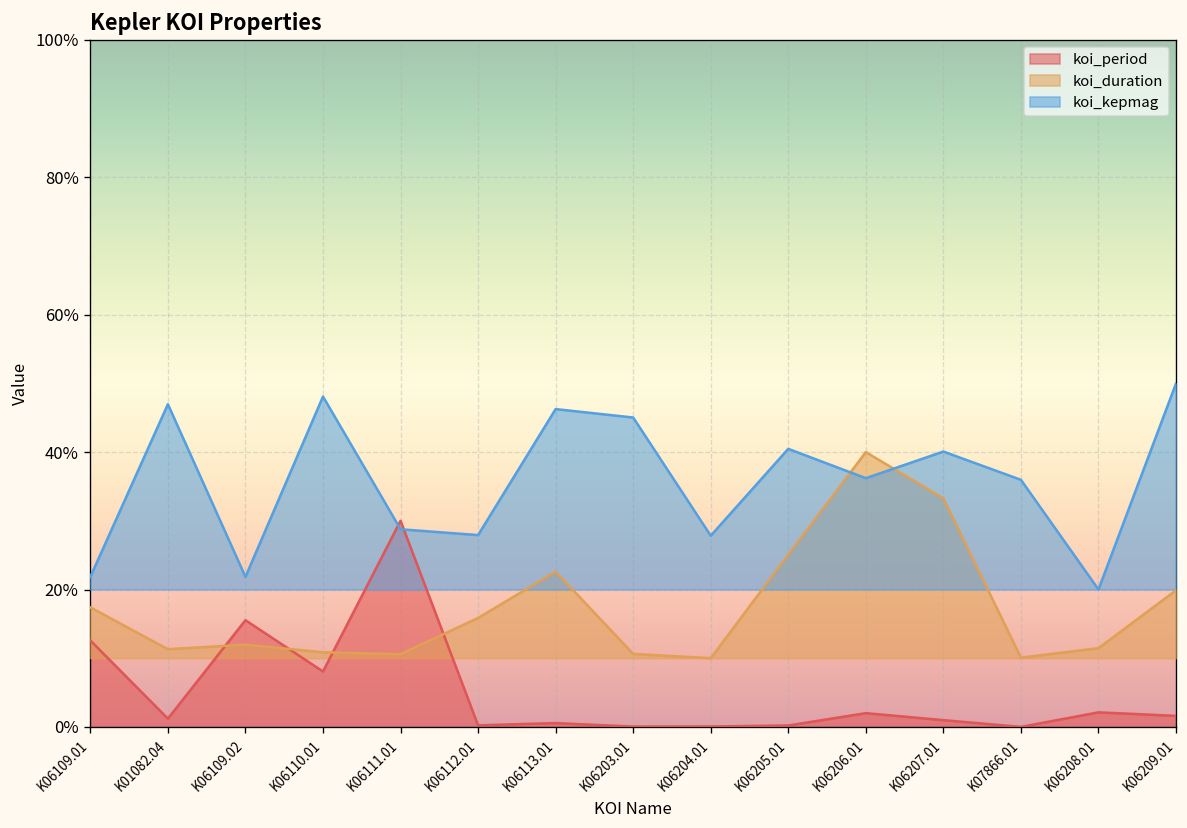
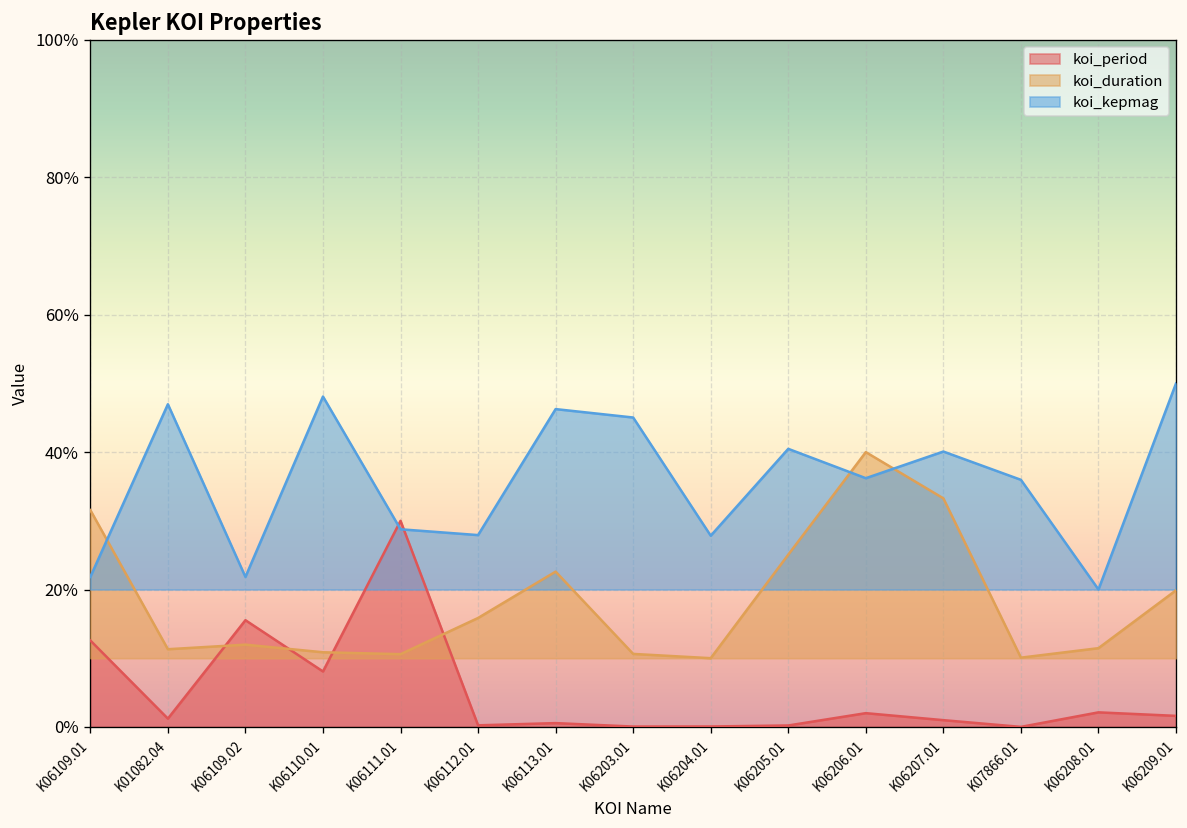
koi_duration, K06109.01: 17% -> 32%
